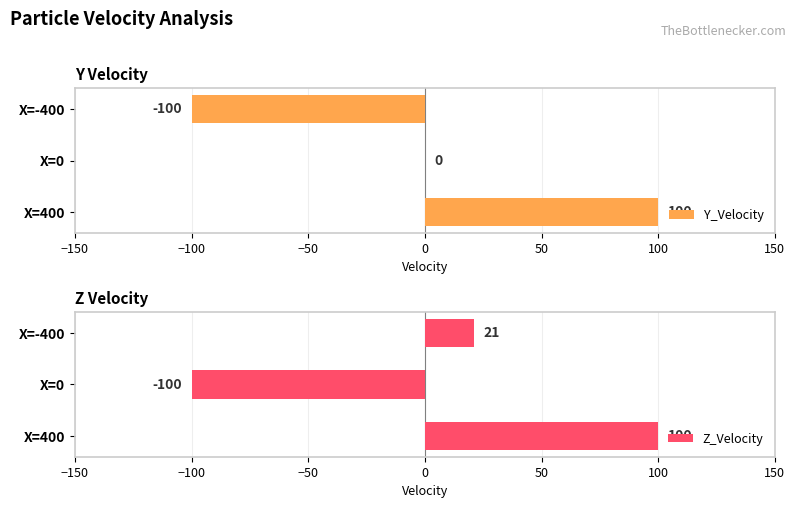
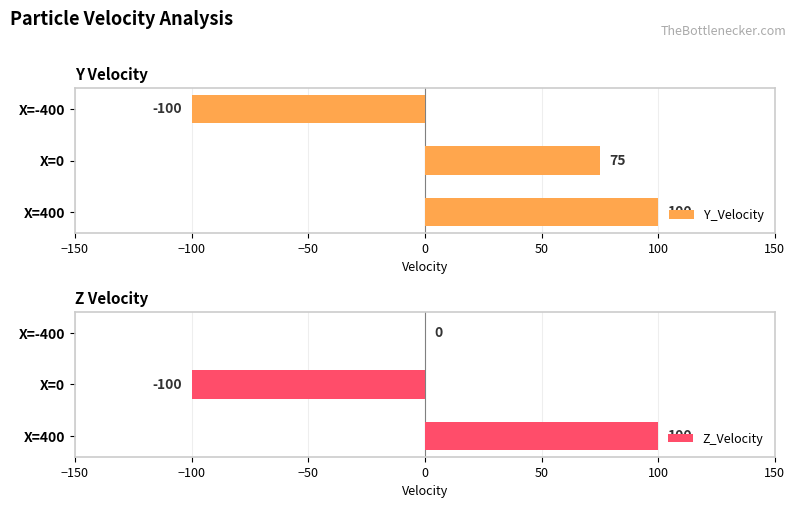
Y Velocity, X=0: 0 -> 75
Z Velocity, X=-400: 21 -> 0
